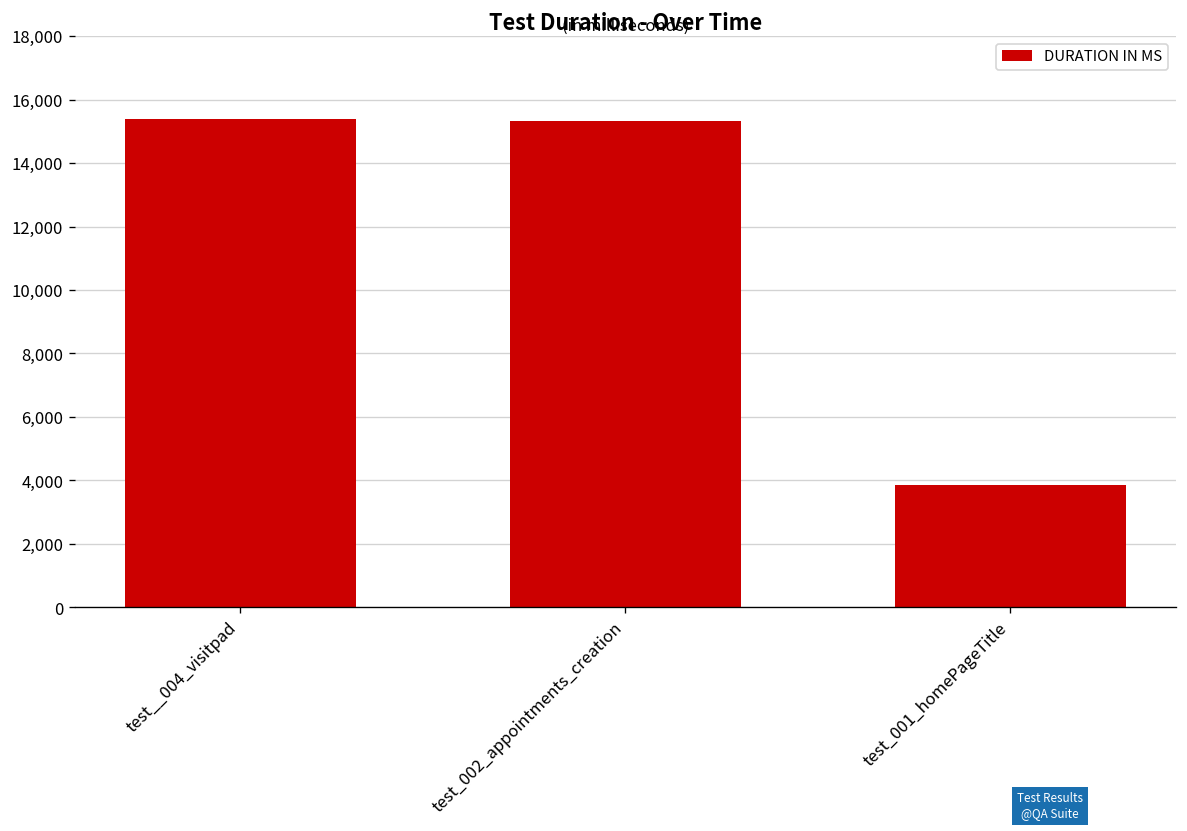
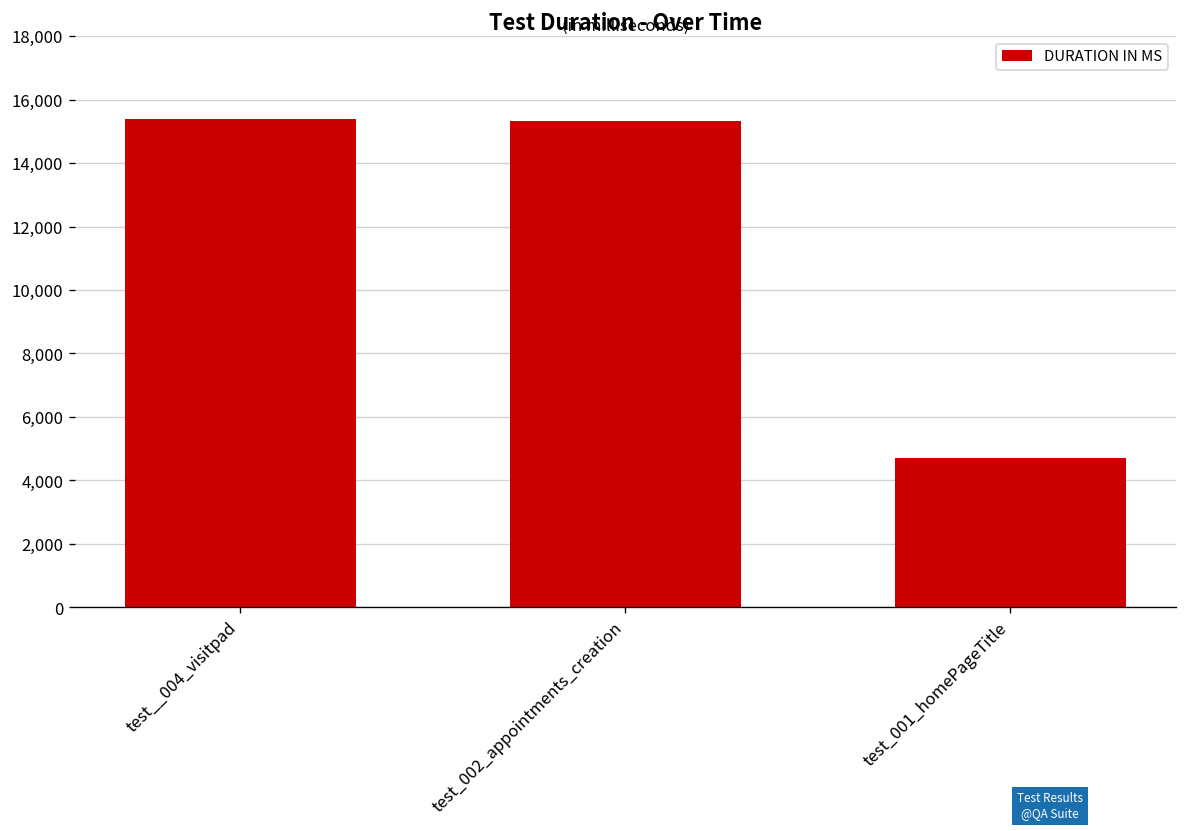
test_001_homePageTitle: 3,800 -> 4,700
